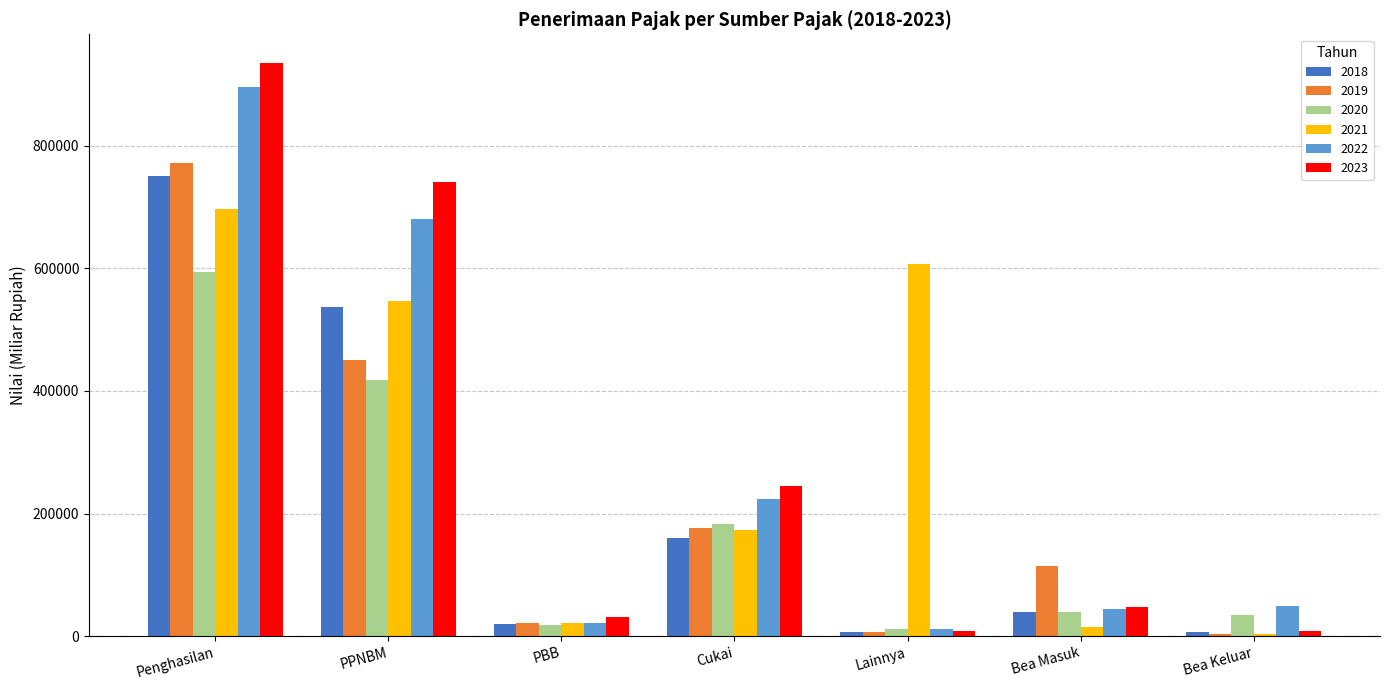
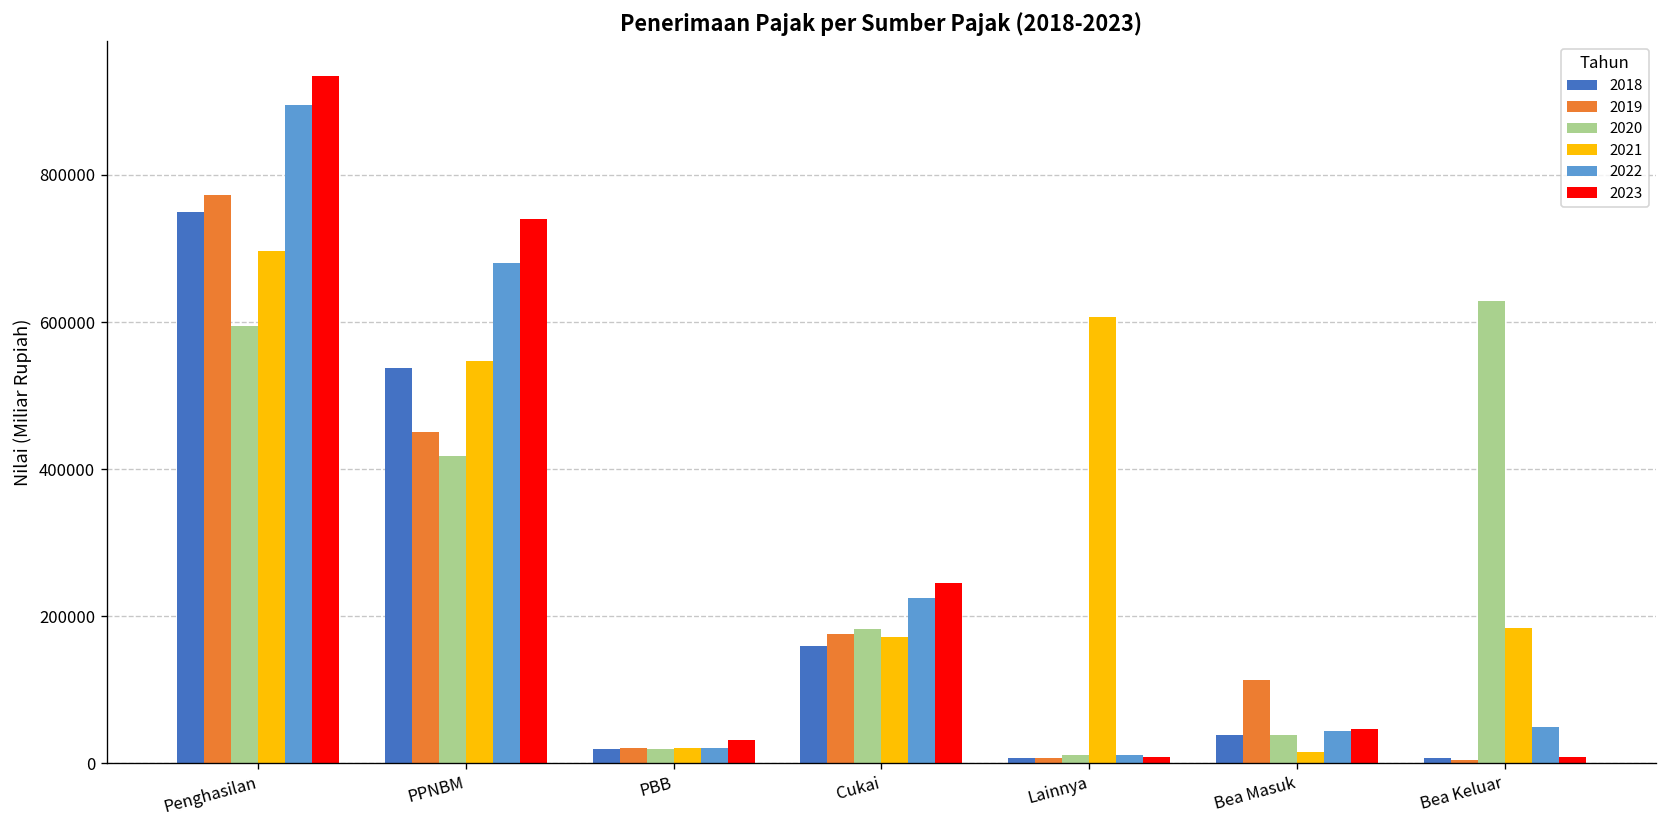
2020, Bea Keluar: 30000 -> 630000
2021, Bea Keluar: 0 -> 180000
